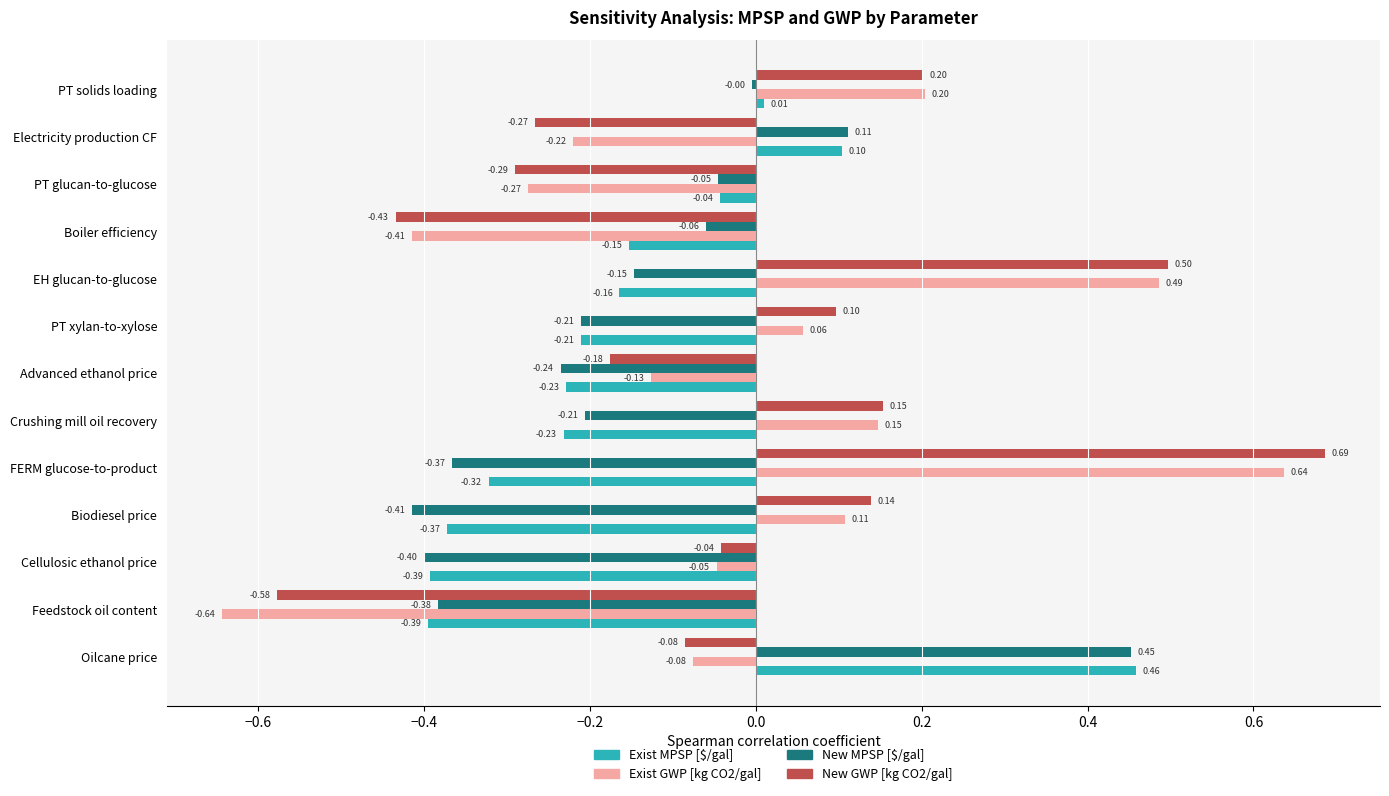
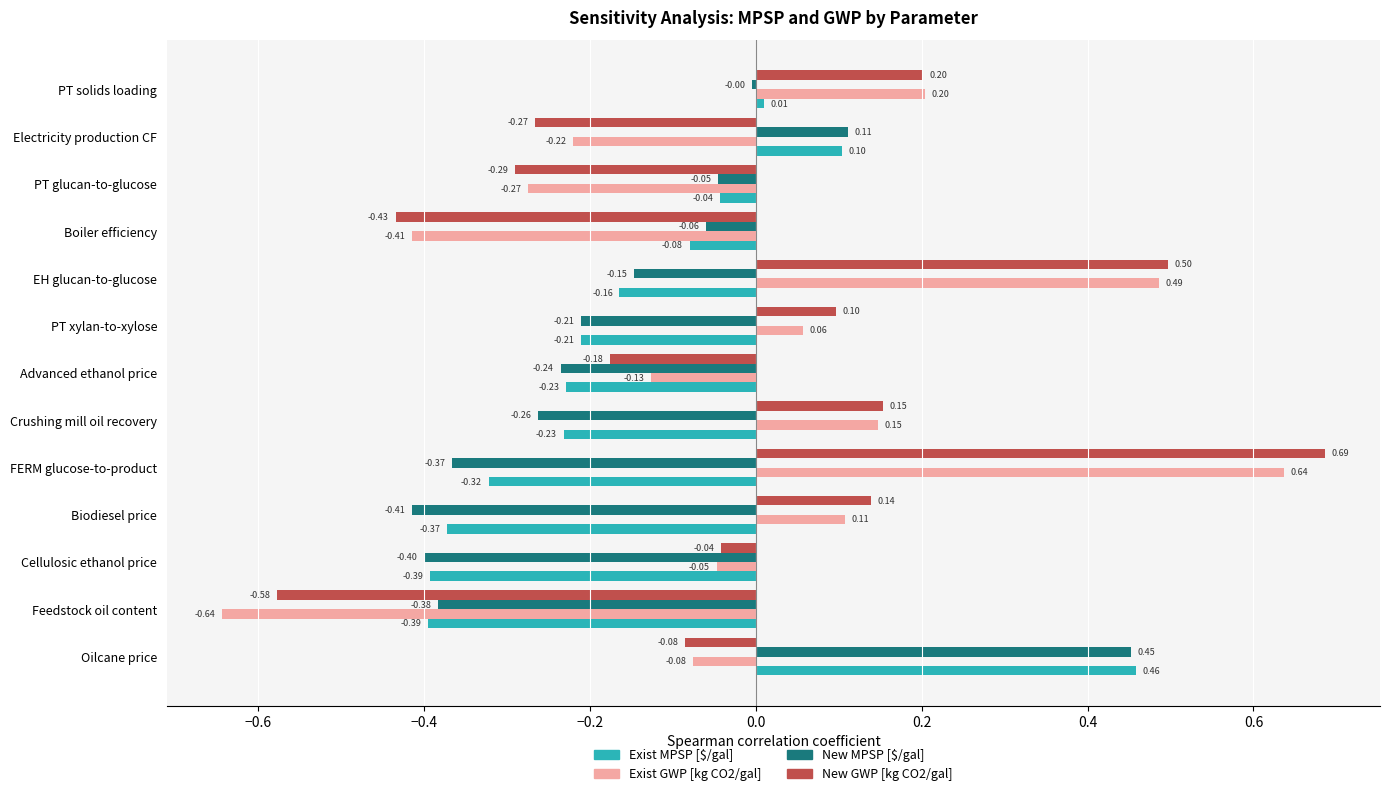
Exist MPSP [$/gal], Boiler efficiency: -0.15 -> -0.08
New MPSP [$/gal], Crushing mill oil recovery: -0.21 -> -0.26
